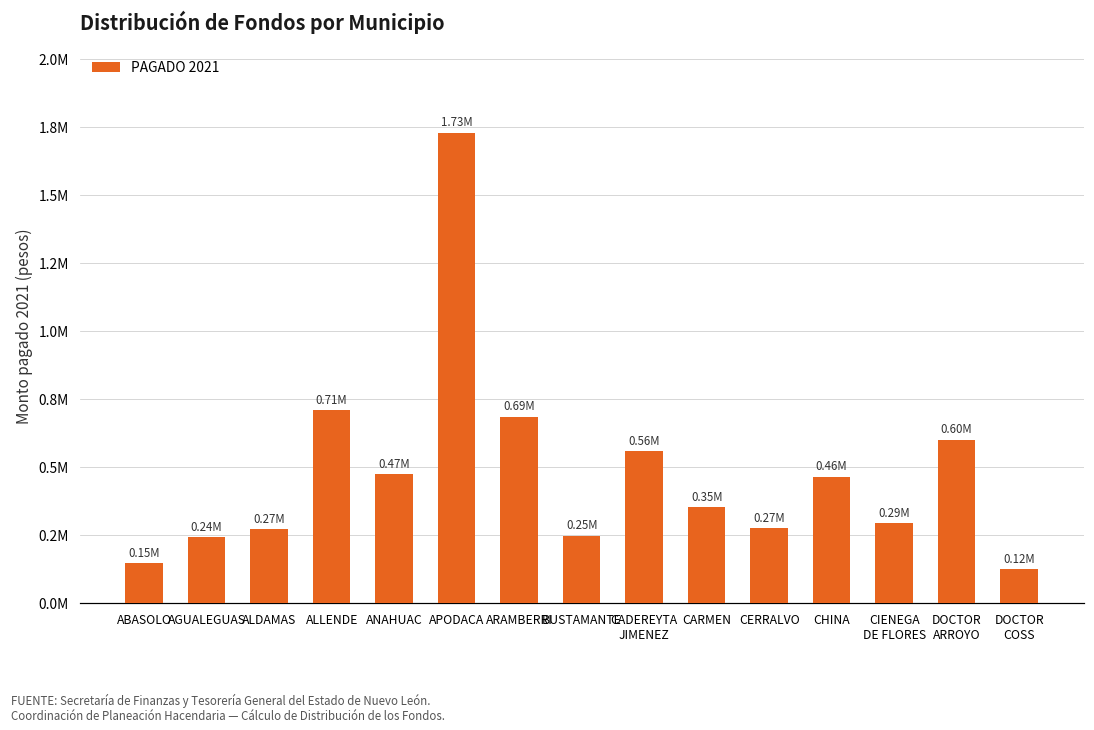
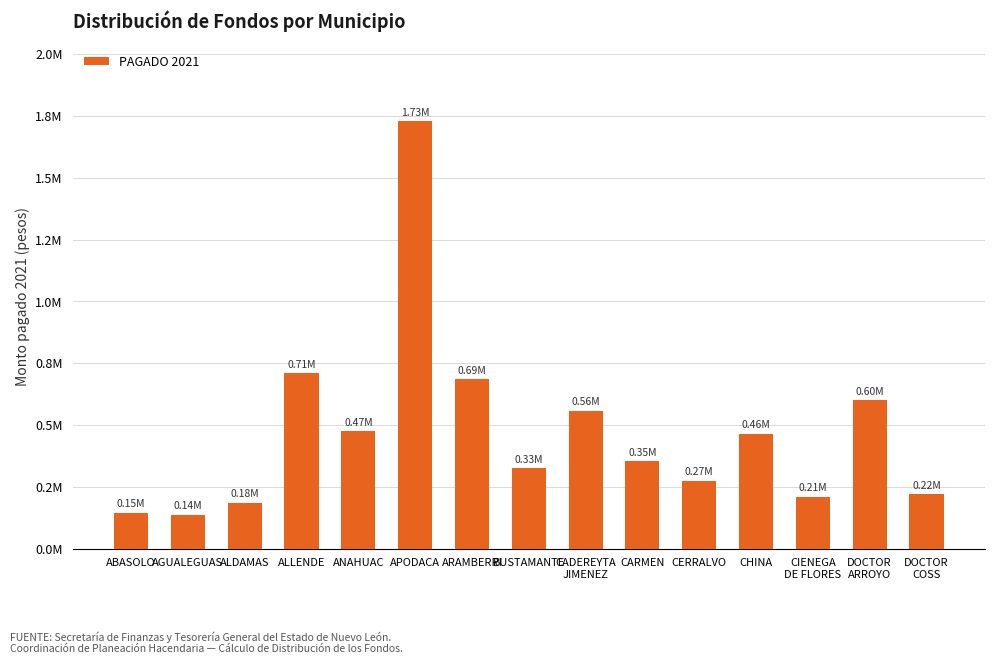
AGUALEGUAS: 0.24M -> 0.14M
ALDAMAS: 0.27M -> 0.18M
BUSTAMANTE: 0.25M -> 0.33M
CIENEGA DE FLORES: 0.29M -> 0.21M
DOCTOR COSS: 0.12M -> 0.22M
